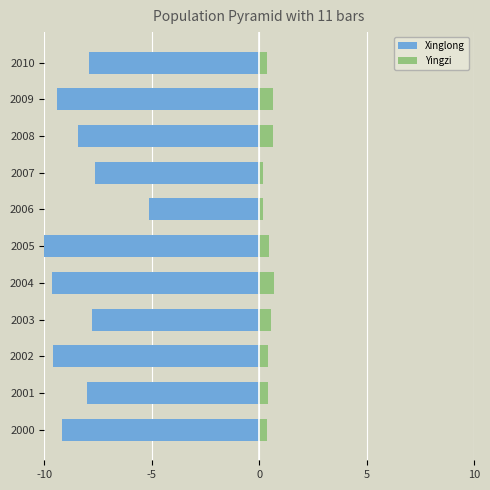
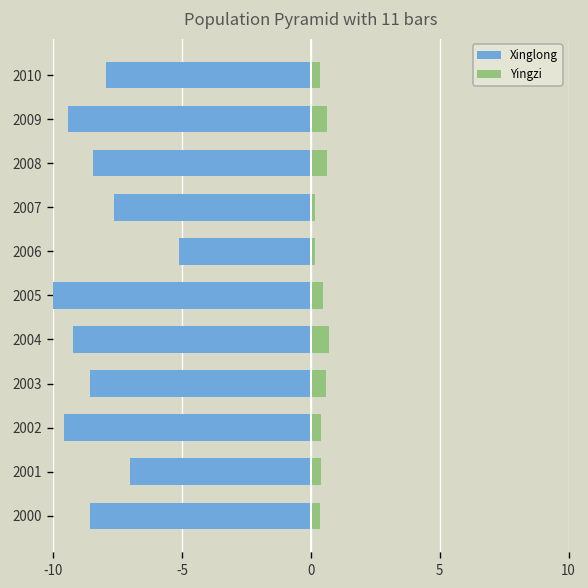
Xinglong, 2004: -9.7 -> -9.3
Xinglong, 2003: -7.8 -> -8.6
Xinglong, 2001: -8.0 -> -7.0
Xinglong, 2000: -9.2 -> -8.6
